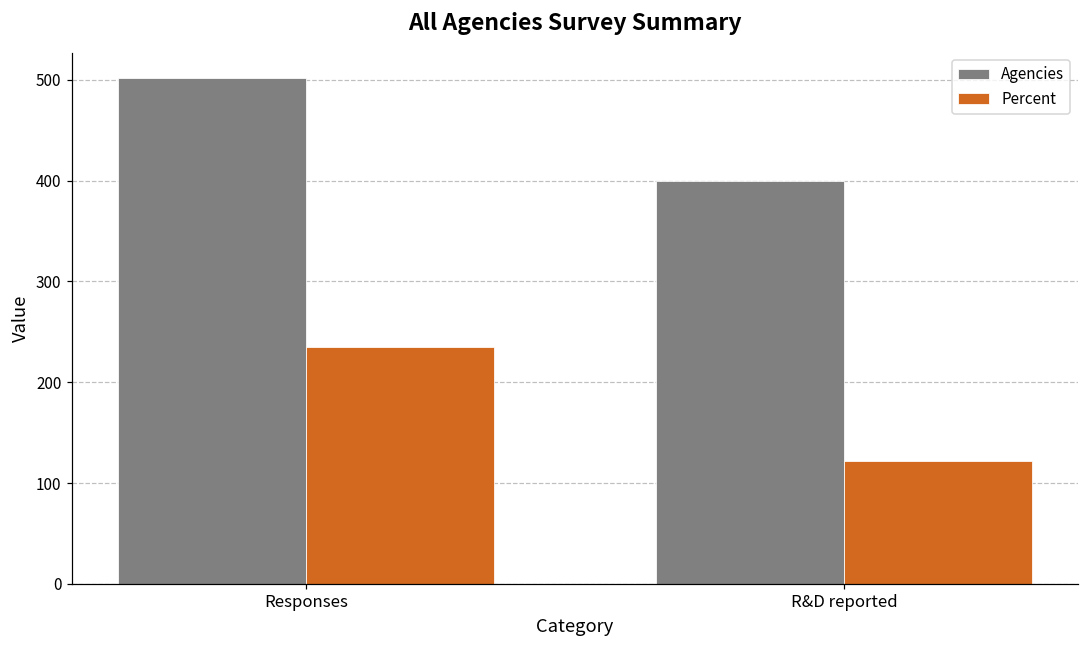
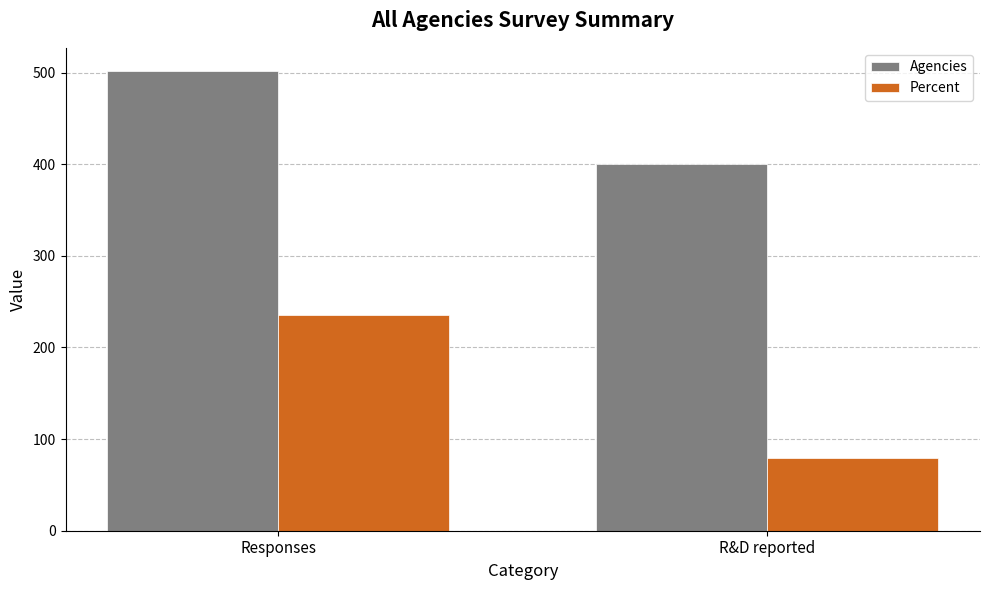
Percent, R&D reported: 120 -> 80
